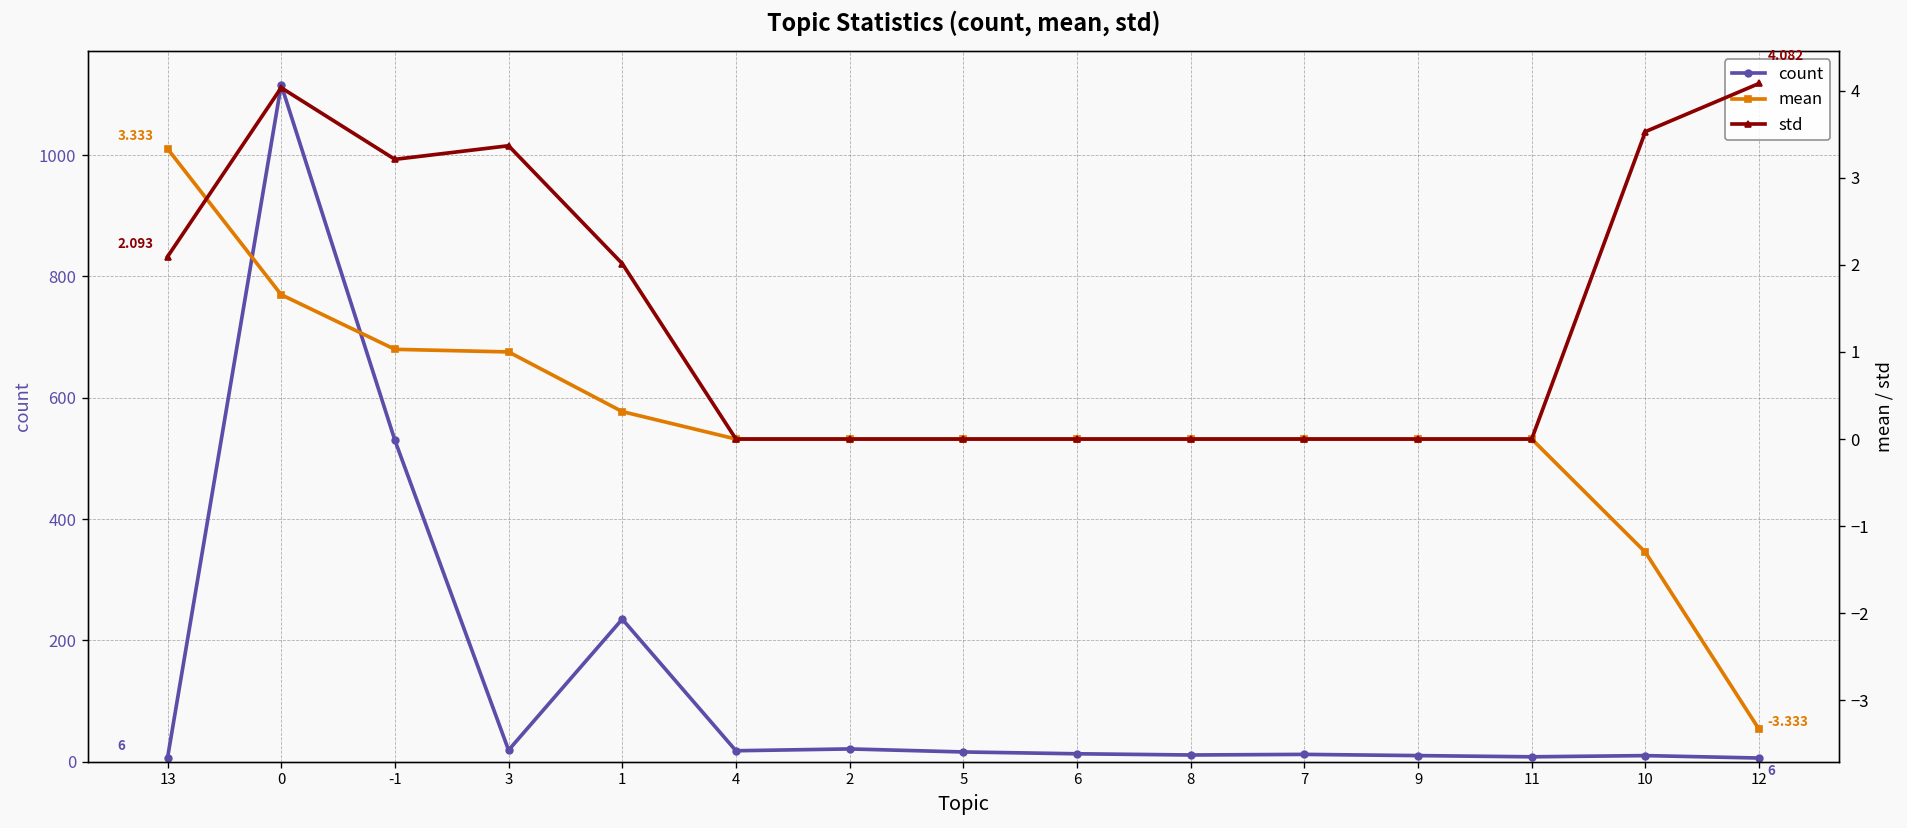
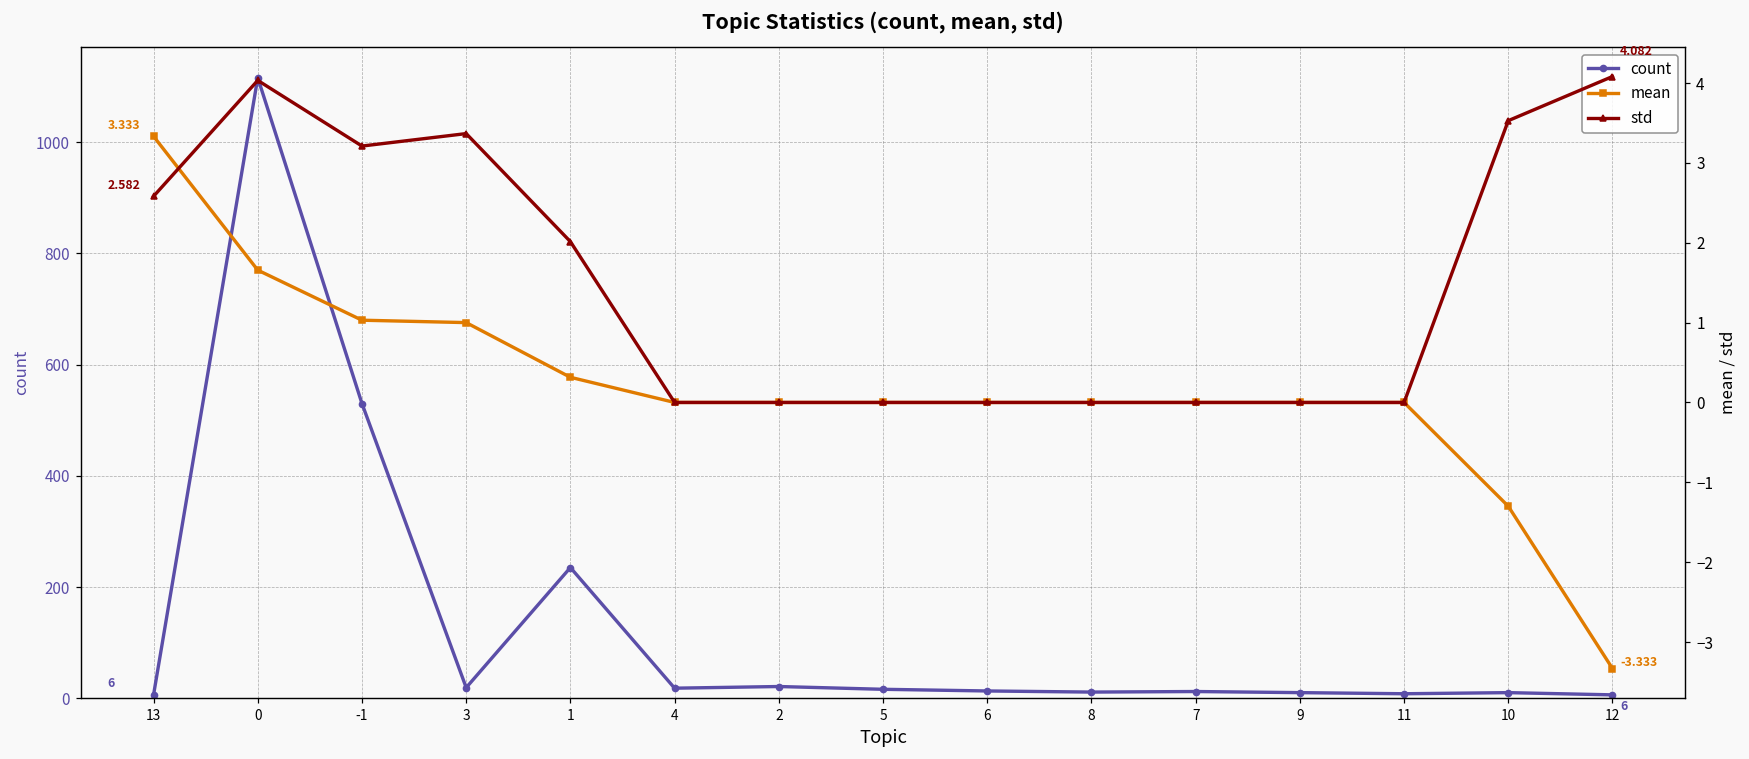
std, 13: 2.093 -> 2.582
